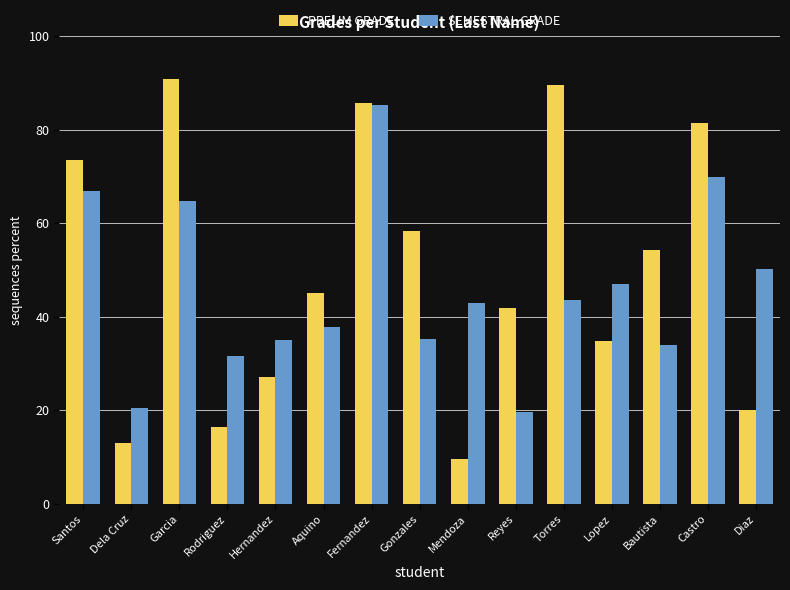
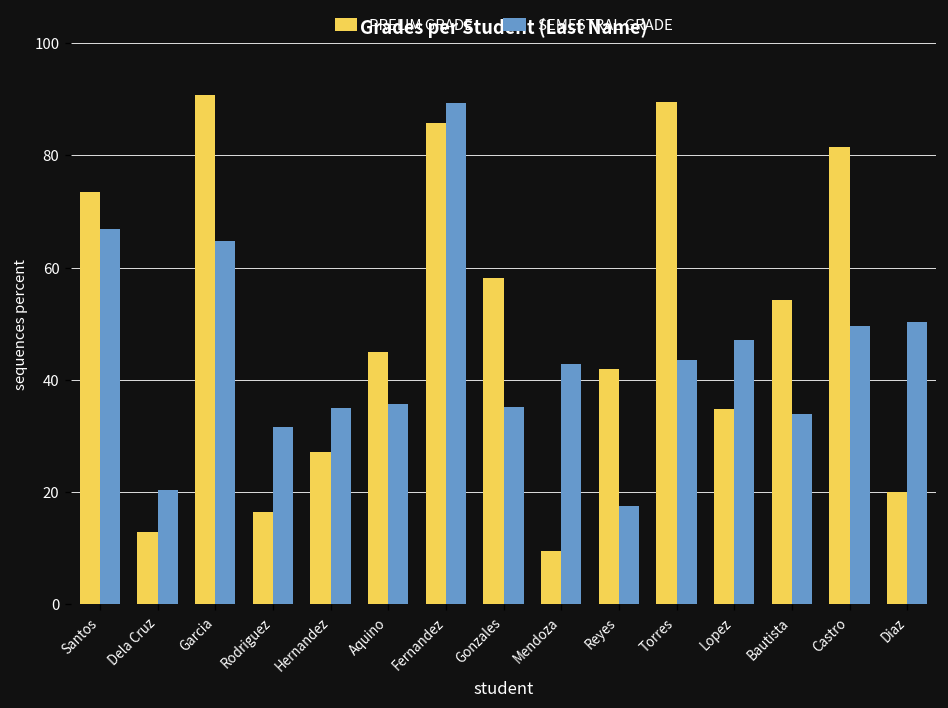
SEMESTRAL GRADE, Aquino: 38 -> 36
SEMESTRAL GRADE, Fernandez: 85 -> 89
SEMESTRAL GRADE, Reyes: 19 -> 17
SEMESTRAL GRADE, Castro: 70 -> 50
